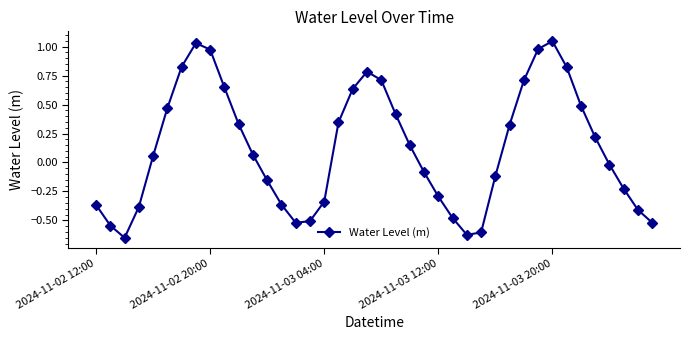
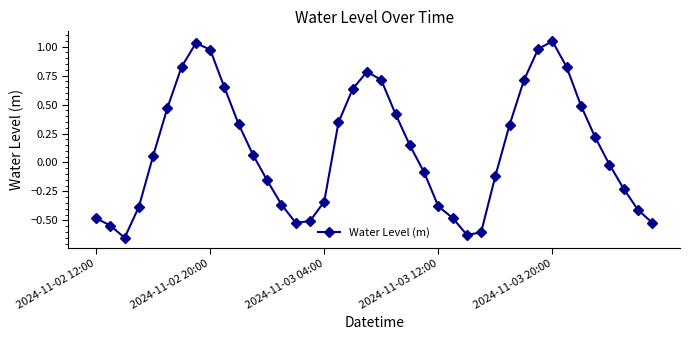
2024-11-02 12:00: -0.37 -> -0.48
2024-11-03 12:00: -0.29 -> -0.38
